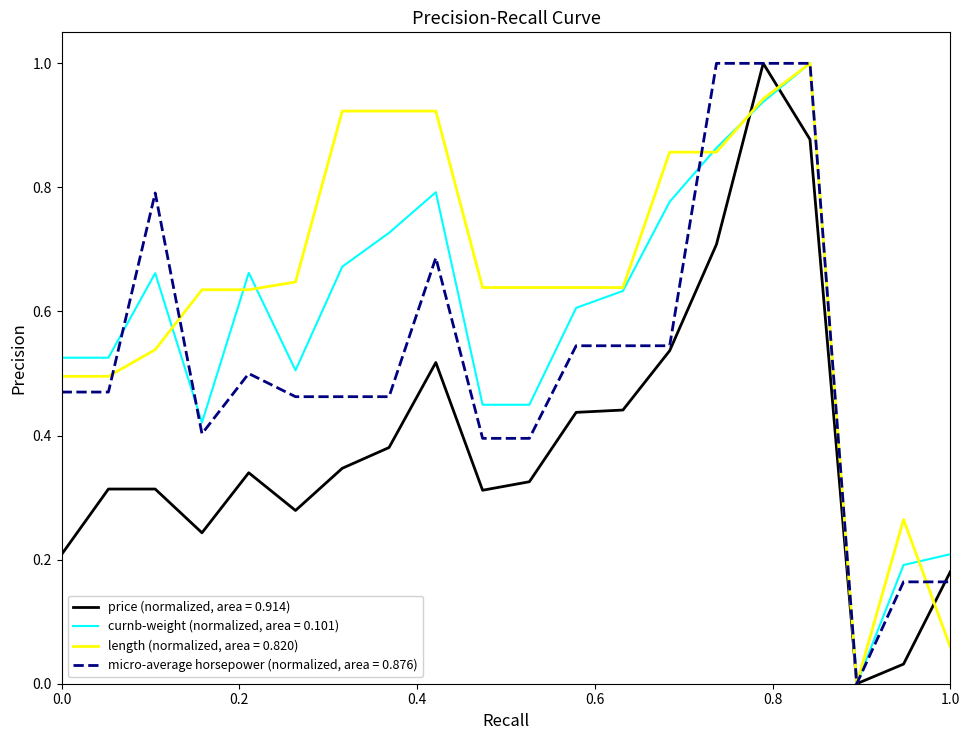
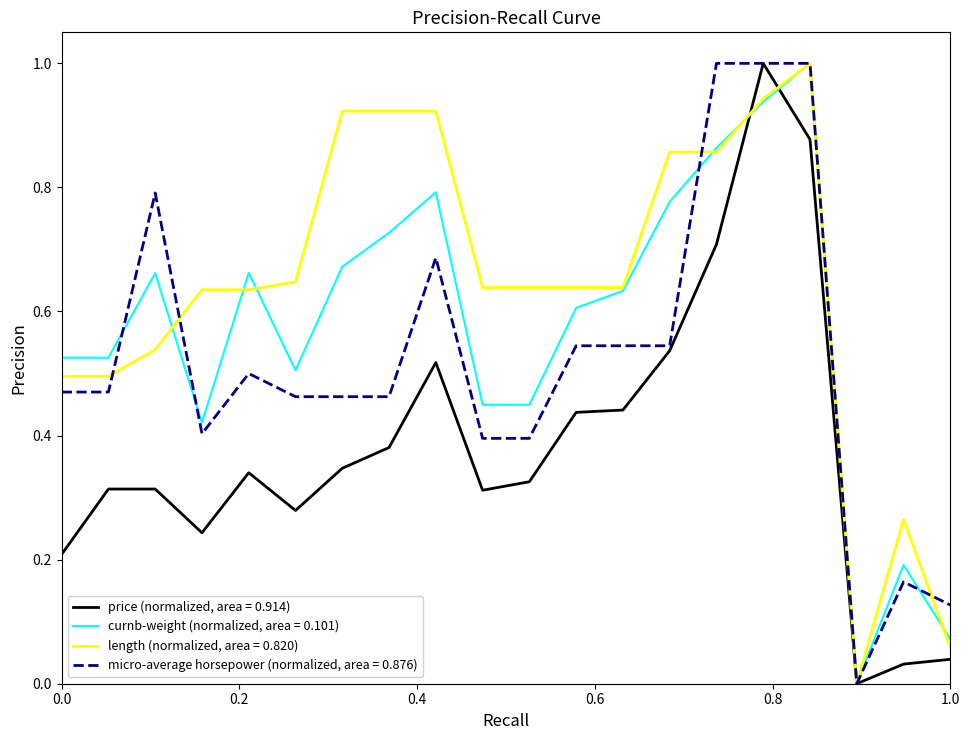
price (normalized, area = 0.914), 1.0: 0.18 -> 0.04
curnb-weight (normalized, area = 0.101), 1.0: 0.21 -> 0.07
micro-average horsepower (normalized, area = 0.876), 1.0: 0.16 -> 0.13
